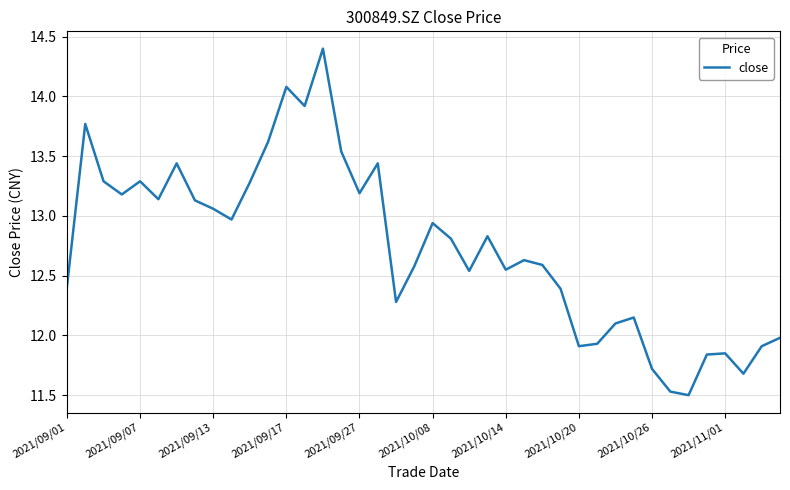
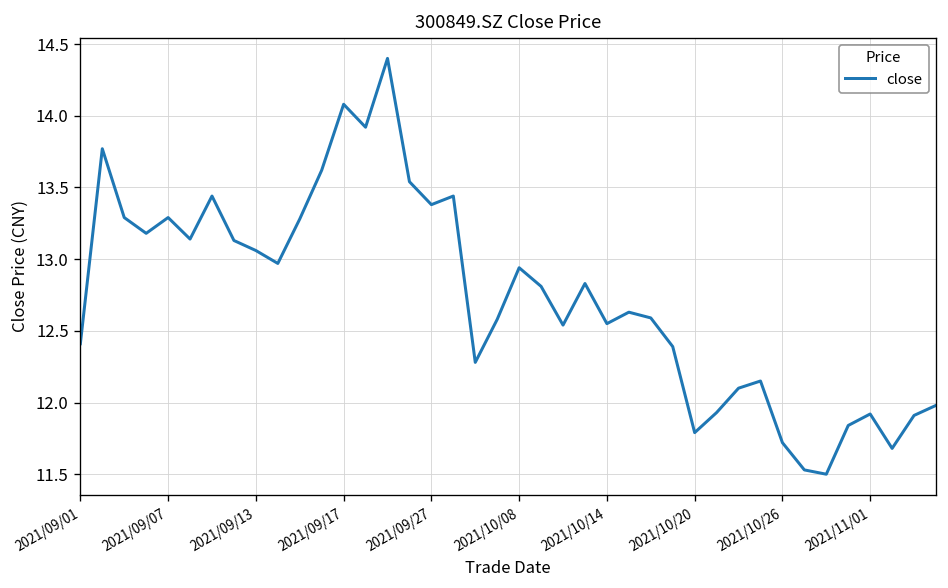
2021/09/27: 13.19 -> 13.38
2021/10/20: 11.91 -> 11.79
2021/11/01: 11.85 -> 11.92
